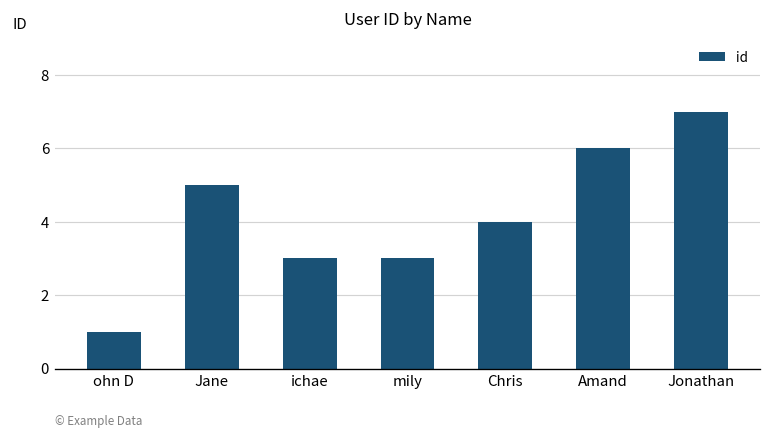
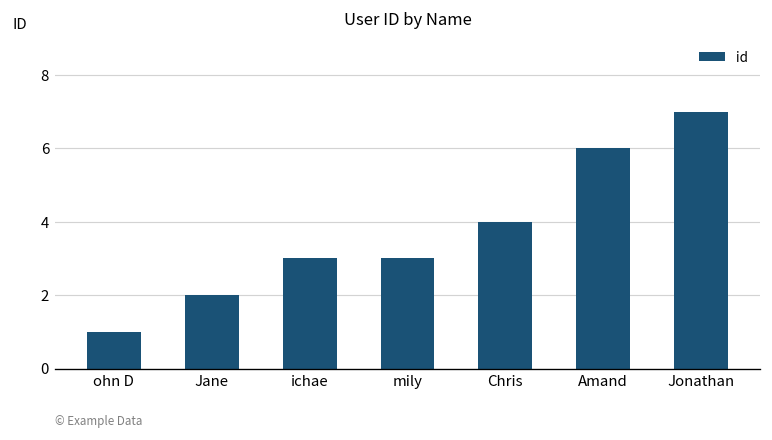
Jane: 5 -> 2
